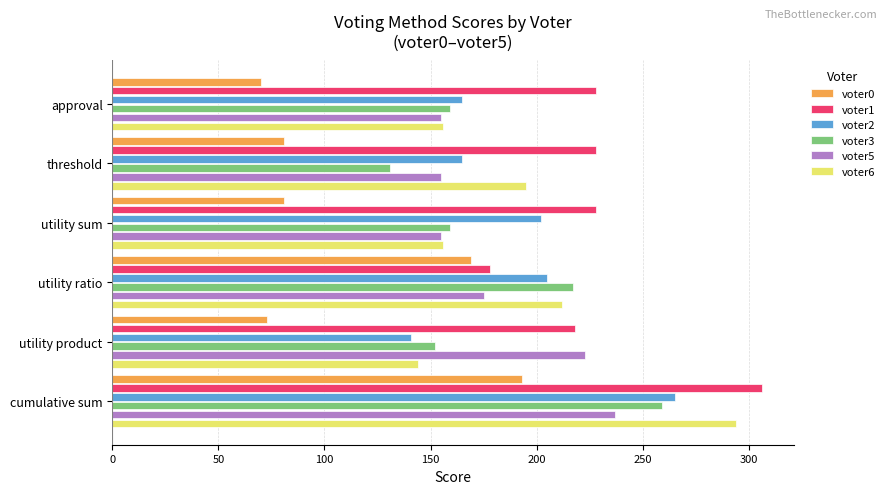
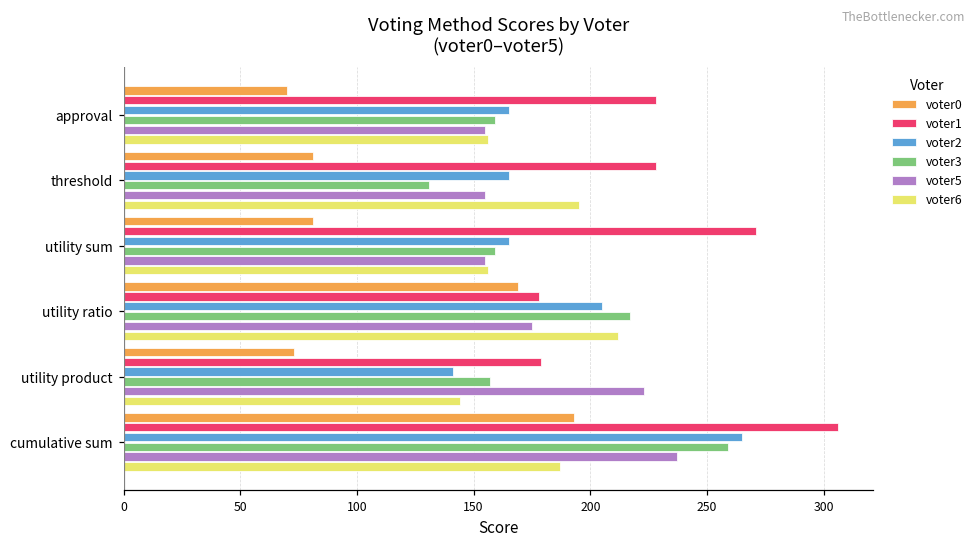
voter1, utility sum: 228 -> 271
voter2, utility sum: 202 -> 165
voter1, utility product: 218 -> 179
voter3, utility product: 152 -> 157
voter6, cumulative sum: 294 -> 187
